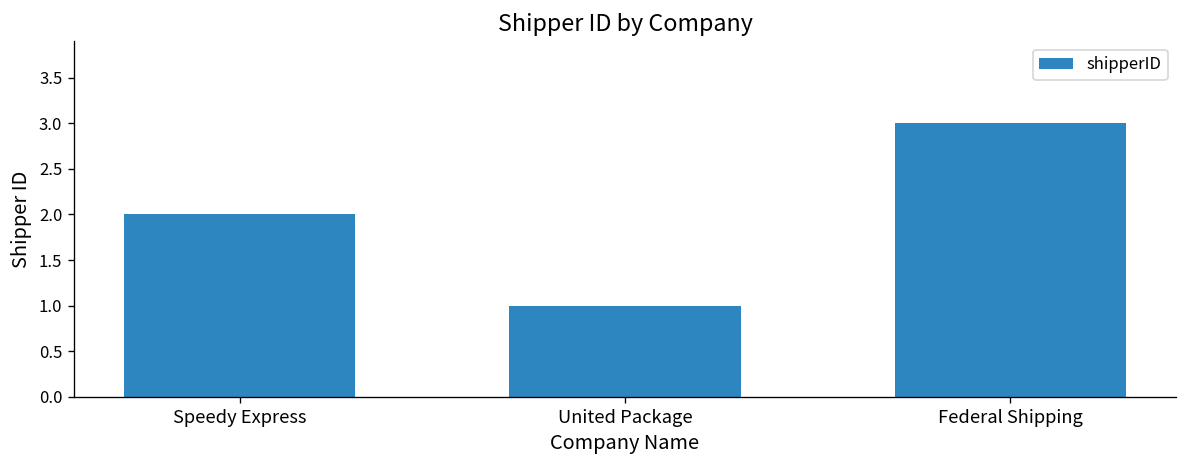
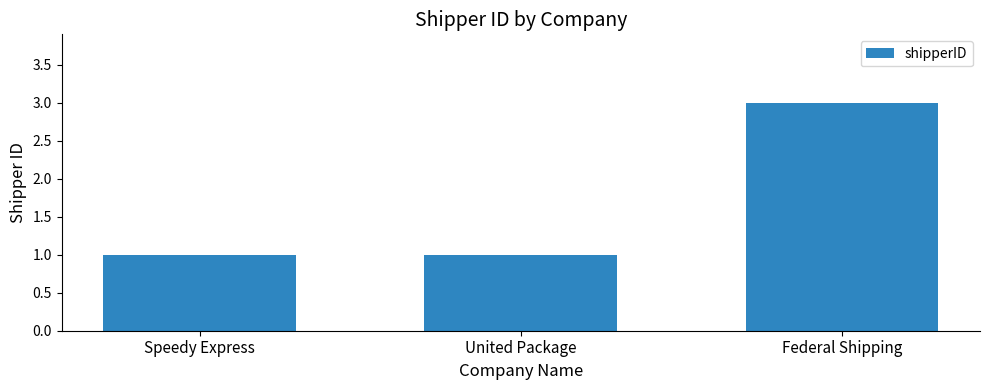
Speedy Express: 2 -> 1
